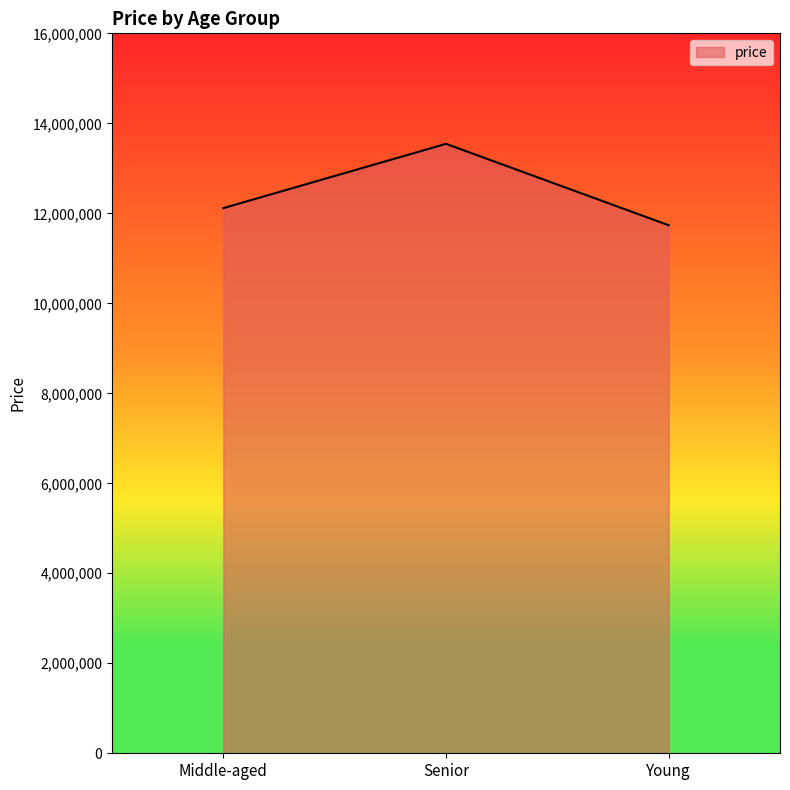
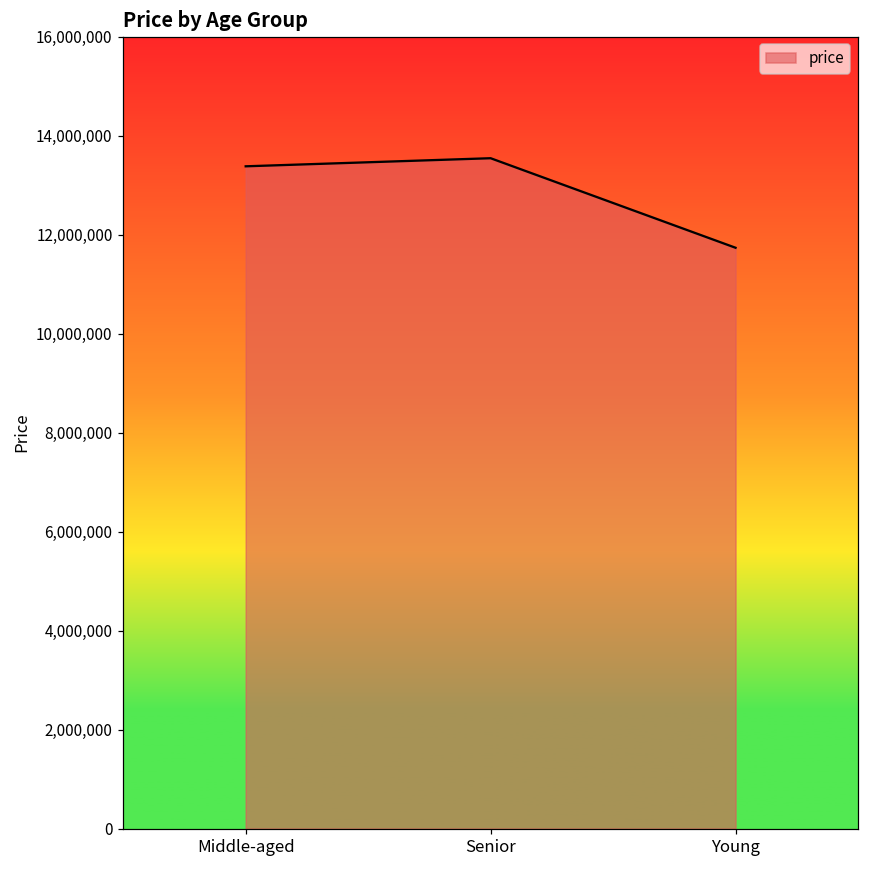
Middle-aged: 12,100,000 -> 13,400,000
